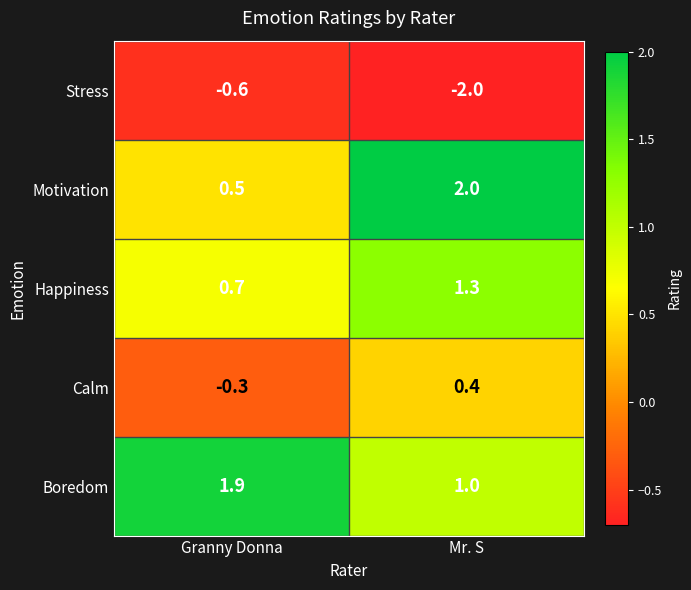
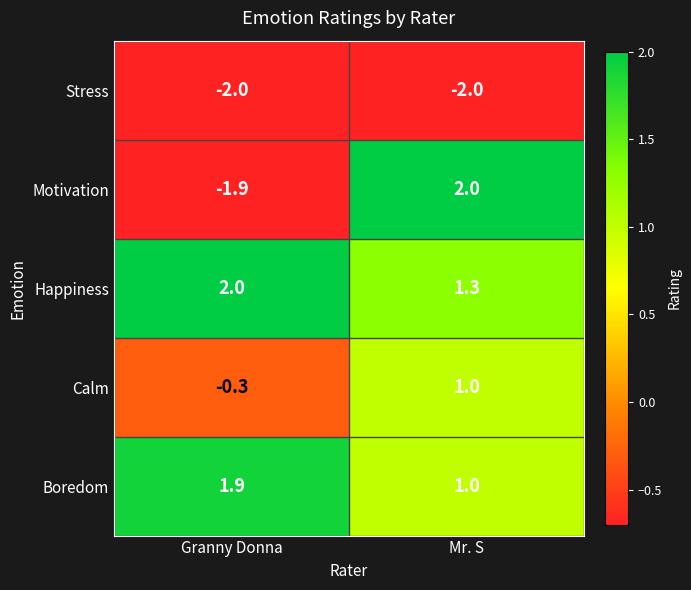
Stress, Granny Donna: -0.6 -> -2.0
Motivation, Granny Donna: 0.5 -> -1.9
Happiness, Granny Donna: 0.7 -> 2.0
Calm, Mr. S: 0.4 -> 1.0
